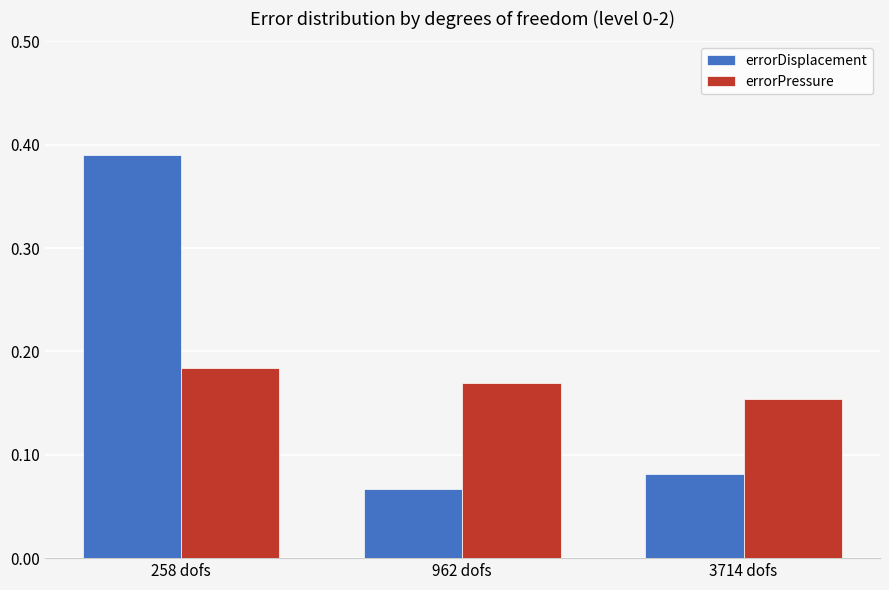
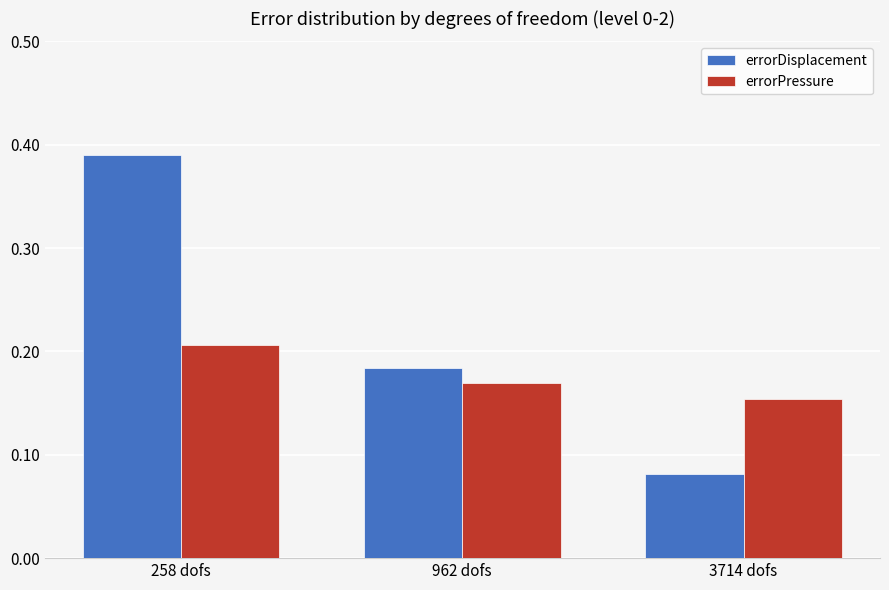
errorPressure, 258 dofs: 0.184 -> 0.206
errorDisplacement, 962 dofs: 0.067 -> 0.184
